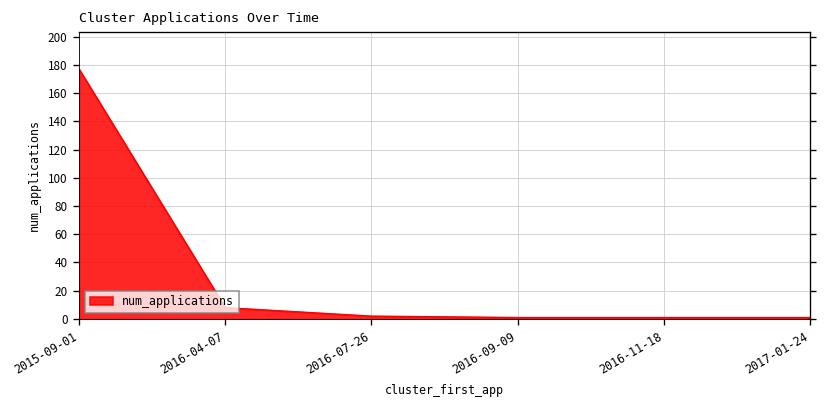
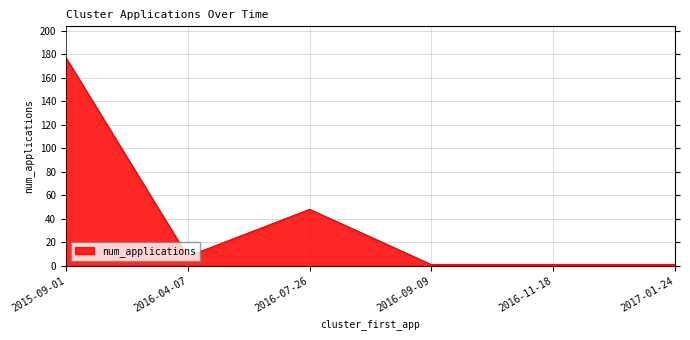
2016-07-26: 2 -> 48
